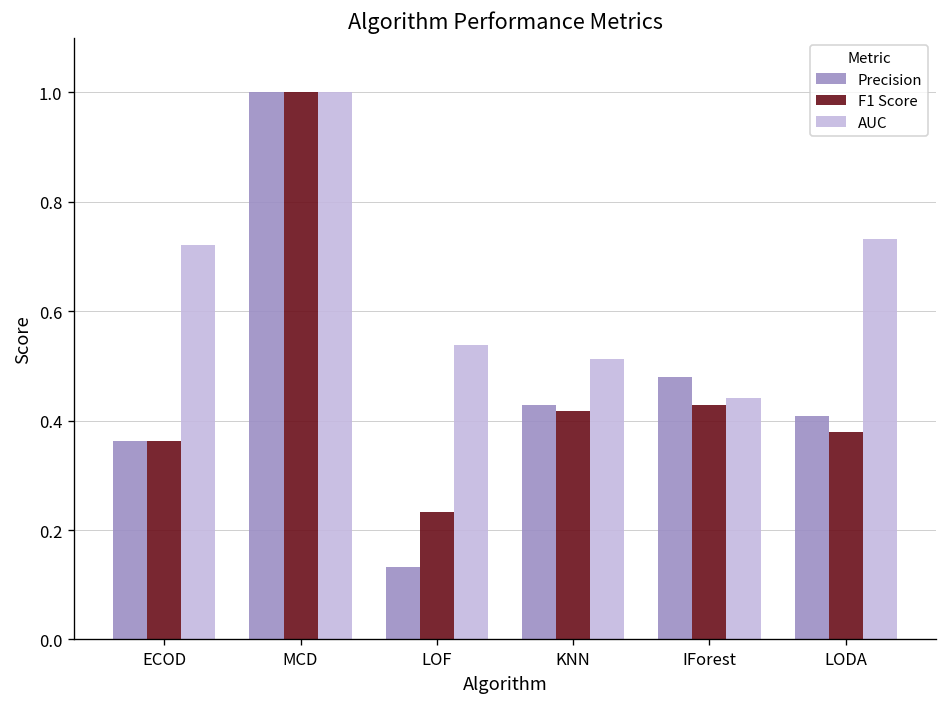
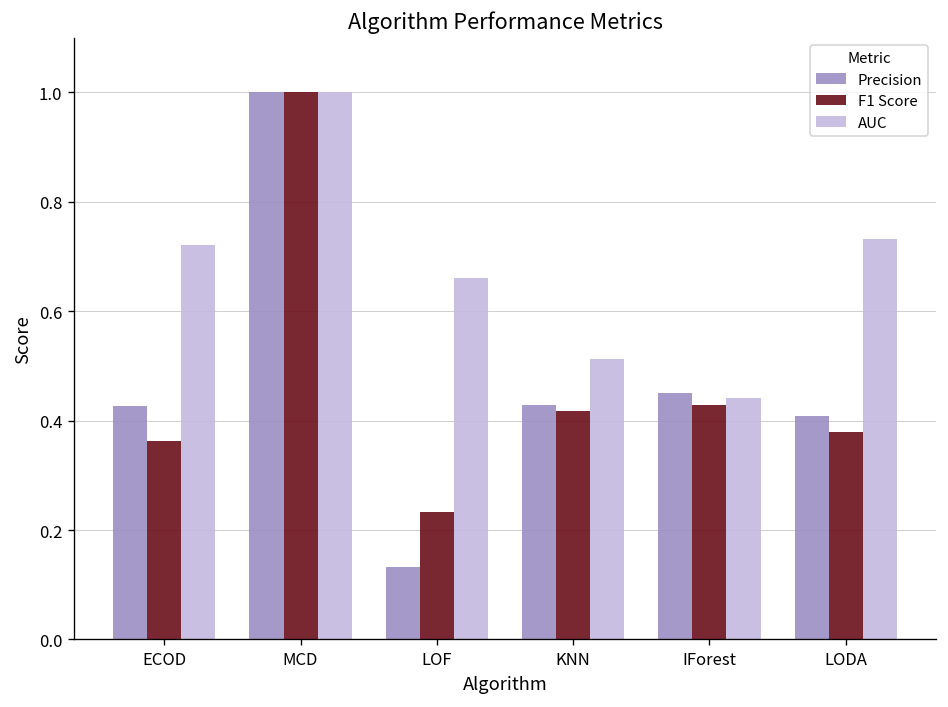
Precision, ECOD: 0.36 -> 0.43
AUC, LOF: 0.54 -> 0.66
Precision, IForest: 0.48 -> 0.45
